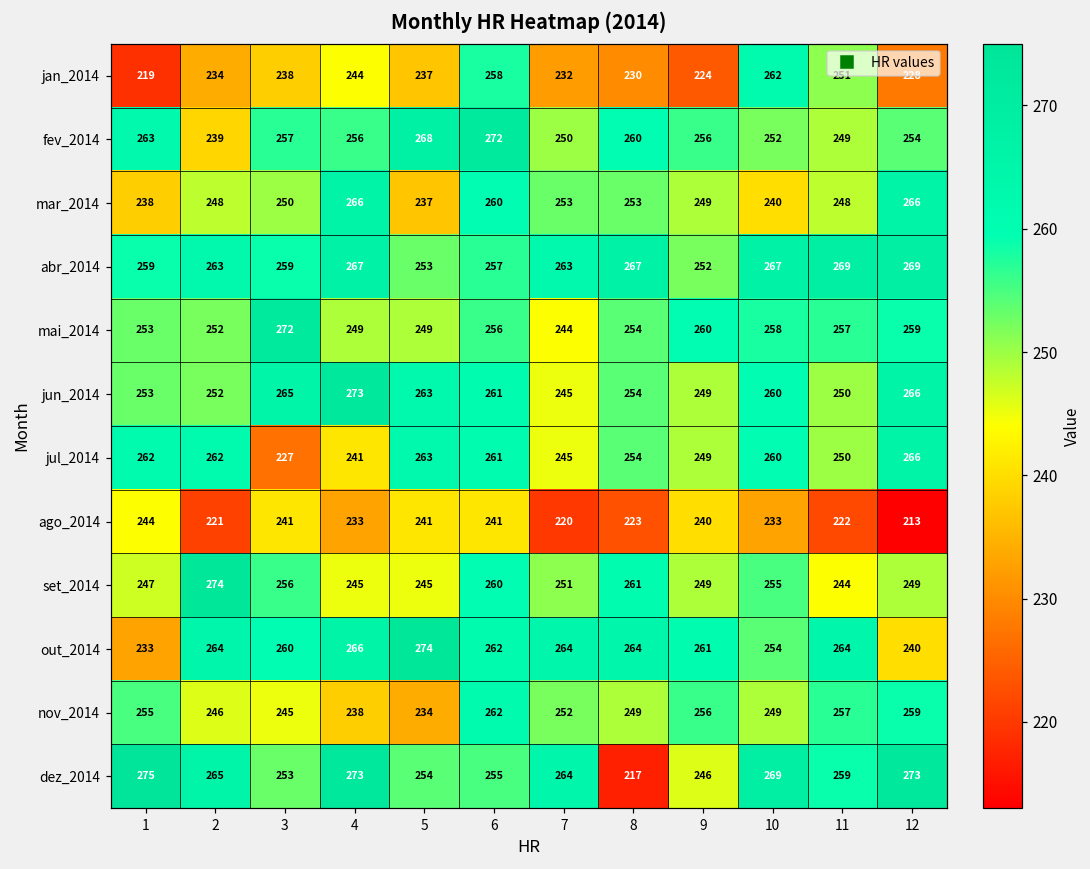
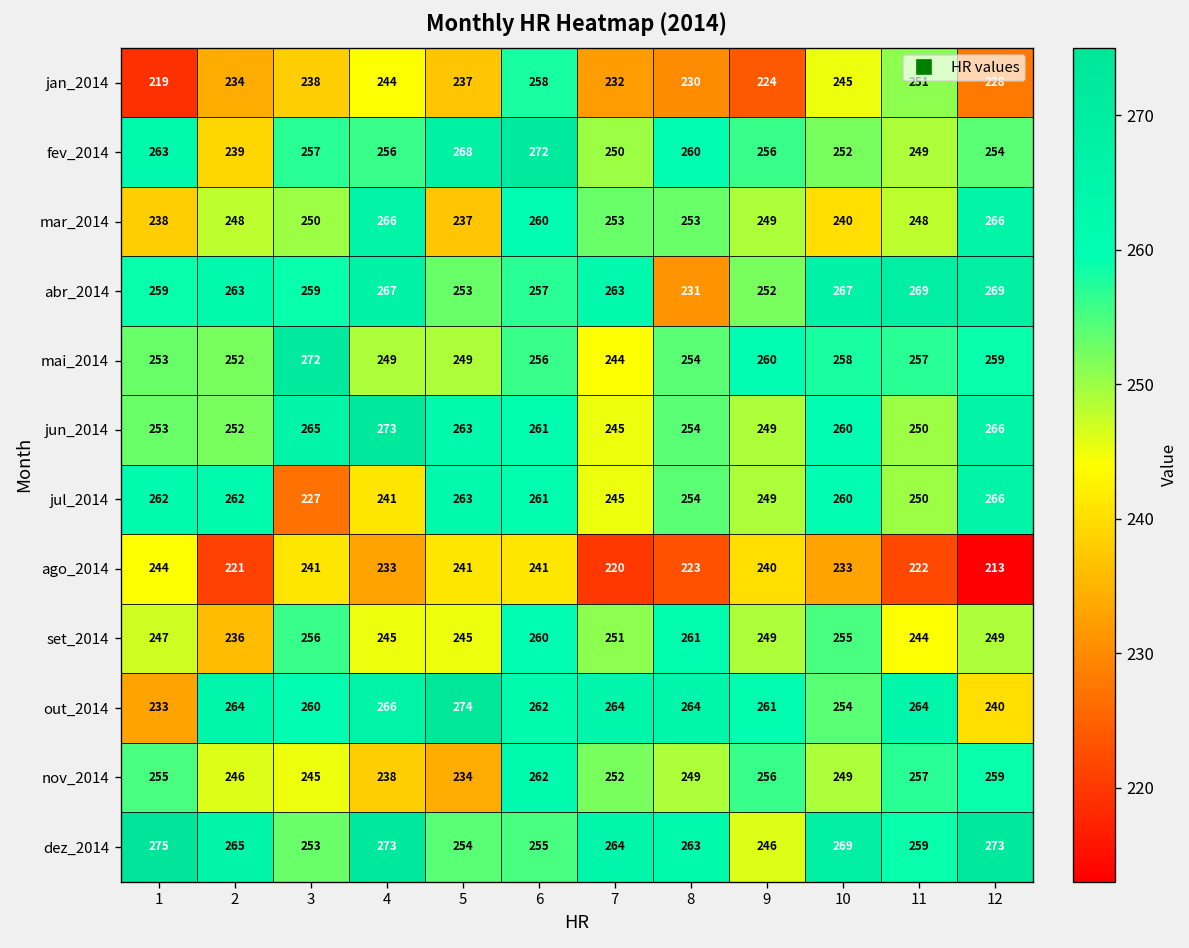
jan_2014, 10: 262 -> 245
abr_2014, 8: 267 -> 231
set_2014, 2: 274 -> 236
dez_2014, 8: 217 -> 263
